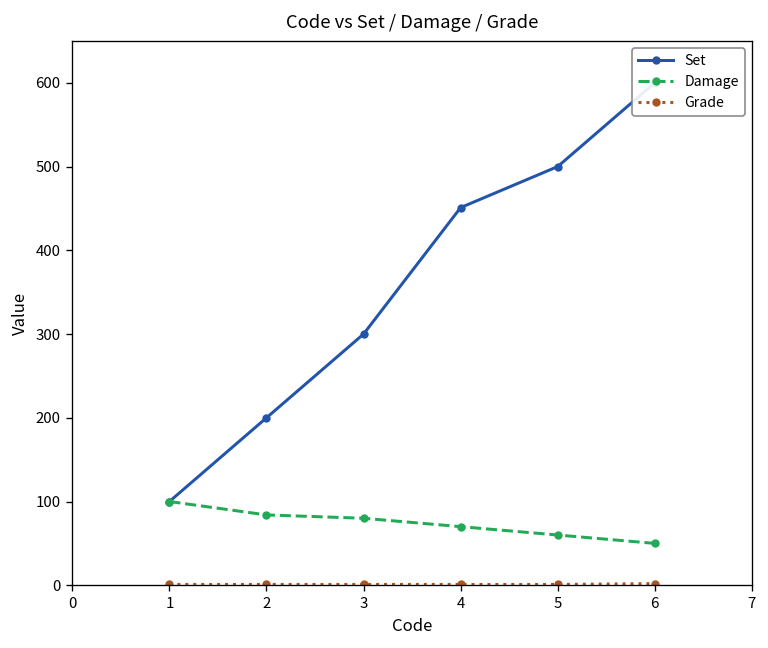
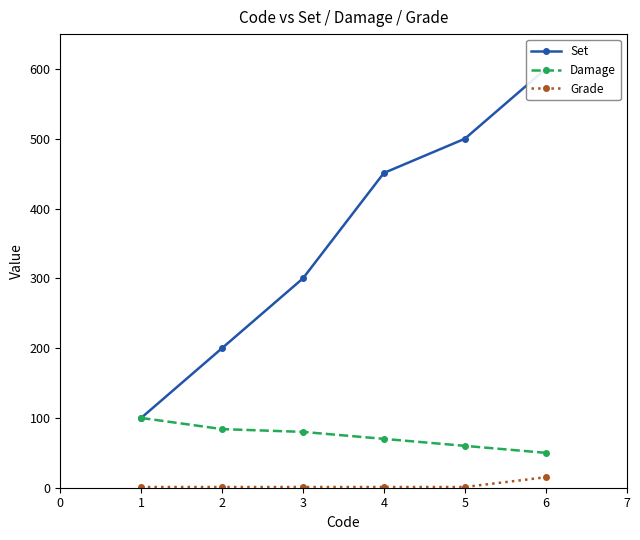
Grade, 6: 0 -> 20
